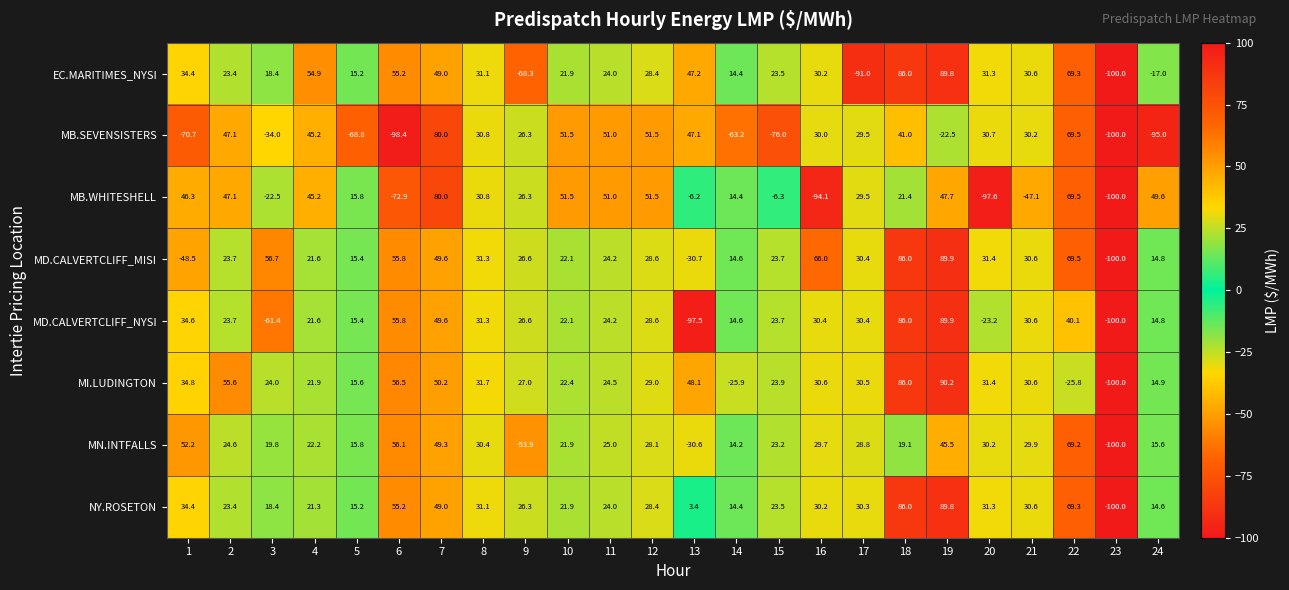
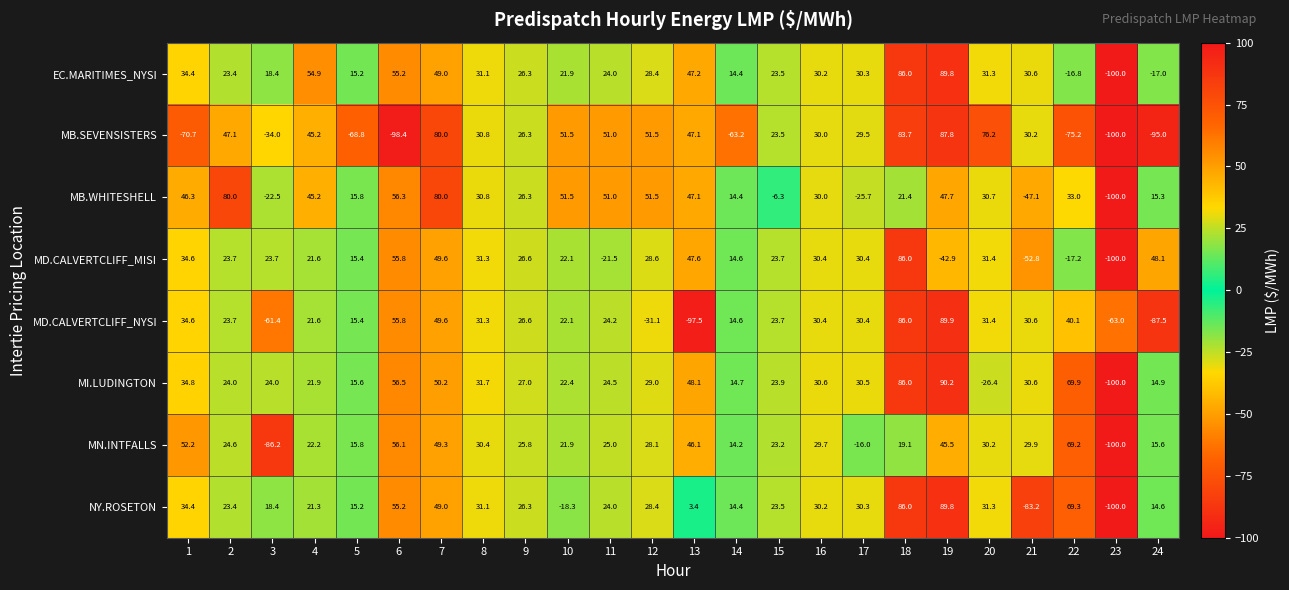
EC.MARITIMES_NYSI, 9: -68.3 -> 26.3
EC.MARITIMES_NYSI, 17: -91.0 -> 30.3
EC.MARITIMES_NYSI, 22: 69.3 -> -16.8
MB.SEVENSISTERS, 15: -76.0 -> 23.5
MB.SEVENSISTERS, 18: 41.0 -> 83.7
MB.SEVENSISTERS, 19: -22.5 -> 87.8
MB.SEVENSISTERS, 20: 30.7 -> 76.2
MB.SEVENSISTERS, 22: 69.5 -> -75.2
MB.WHITESHELL, 2: 47.1 -> 80.0
MB.WHITESHELL, 6: -72.9 -> 56.3
MB.WHITESHELL, 13: -6.2 -> 47.1
MB.WHITESHELL, 16: -94.1 -> 30.0
MB.WHITESHELL, 17: 29.5 -> -25.7
MB.WHITESHELL, 20: -97.6 -> 30.7
MB.WHITESHELL, 22: 69.5 -> 33.0
MB.WHITESHELL, 24: 49.6 -> 15.3
MD.CALVERTCLIFF_MISI, 1: -48.5 -> 34.6
MD.CALVERTCLIFF_MISI, 3: 56.7 -> 23.7
MD.CALVERTCLIFF_MISI, 11: 24.2 -> -21.5
MD.CALVERTCLIFF_MISI, 13: -30.7 -> 47.6
MD.CALVERTCLIFF_MISI, 16: 66.0 -> 30.4
MD.CALVERTCLIFF_MISI, 19: 89.9 -> -42.9
MD.CALVERTCLIFF_MISI, 21: 30.6 -> -52.8
MD.CALVERTCLIFF_MISI, 22: 69.5 -> -17.2
MD.CALVERTCLIFF_MISI, 24: 14.8 -> 48.1
MD.CALVERTCLIFF_NYSI, 12: 28.6 -> -31.1
MD.CALVERTCLIFF_NYSI, 20: -23.2 -> 31.4
MD.CALVERTCLIFF_NYSI, 23: -100.0 -> -63.0
MD.CALVERTCLIFF_NYSI, 24: 14.8 -> -87.5
MI.LUDINGTON, 2: 55.6 -> 24.0
MI.LUDINGTON, 14: -25.9 -> 14.7
MI.LUDINGTON, 20: 31.4 -> -26.4
MI.LUDINGTON, 22: -25.8 -> 69.9
MN.INTFALLS, 3: 19.8 -> -86.2
MN.INTFALLS, 9: -53.9 -> 25.8
MN.INTFALLS, 13: -30.6 -> 46.1
MN.INTFALLS, 17: 28.8 -> -16.0
NY.ROSETON, 10: 21.9 -> -18.3
NY.ROSETON, 21: 30.6 -> -83.2
